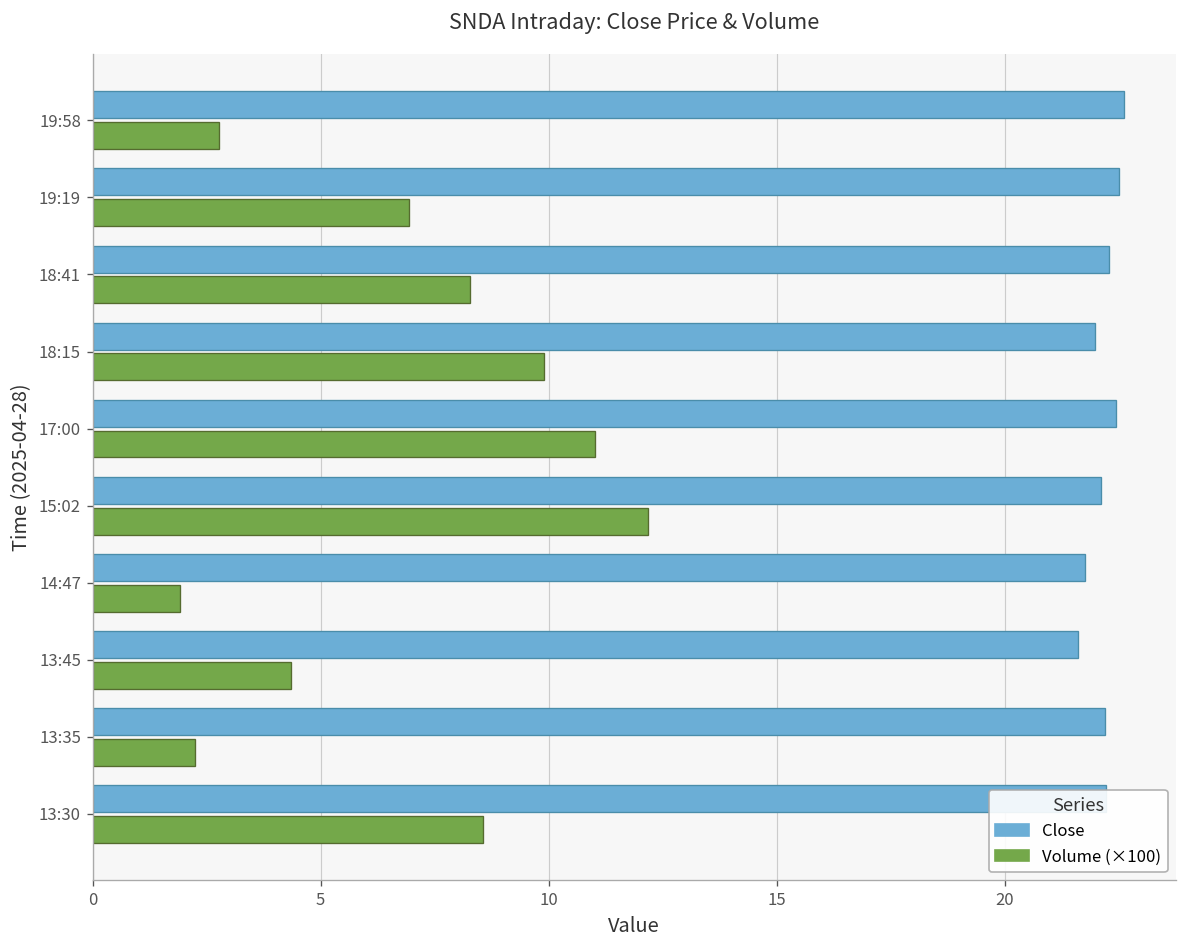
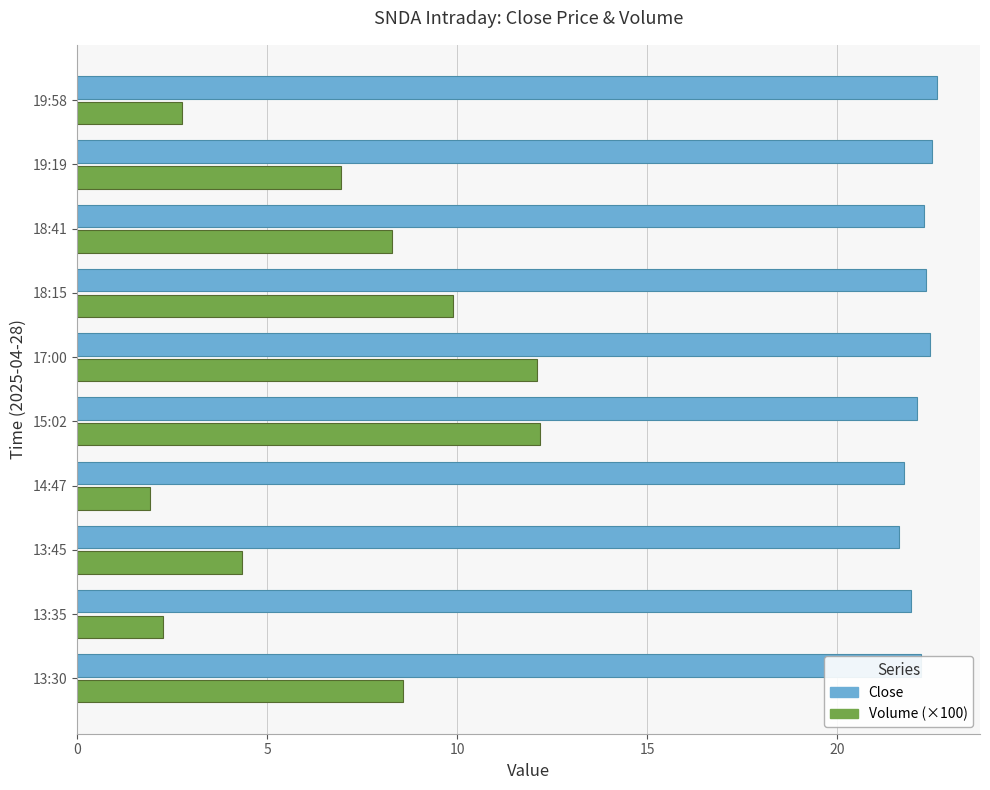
Close, 18:15: 22.0 -> 22.3
Volume (×100), 17:00: 11.0 -> 12.1
Close, 13:35: 22.2 -> 21.9
